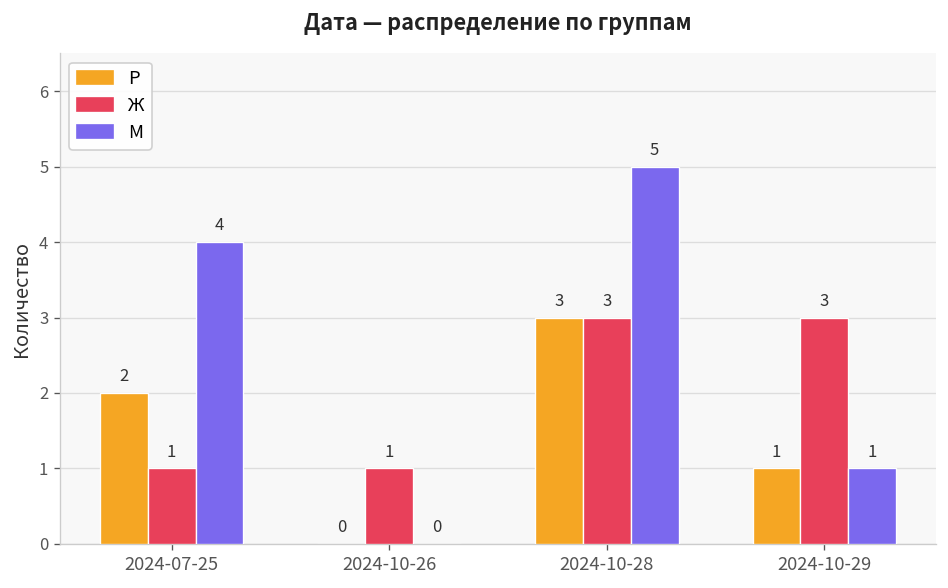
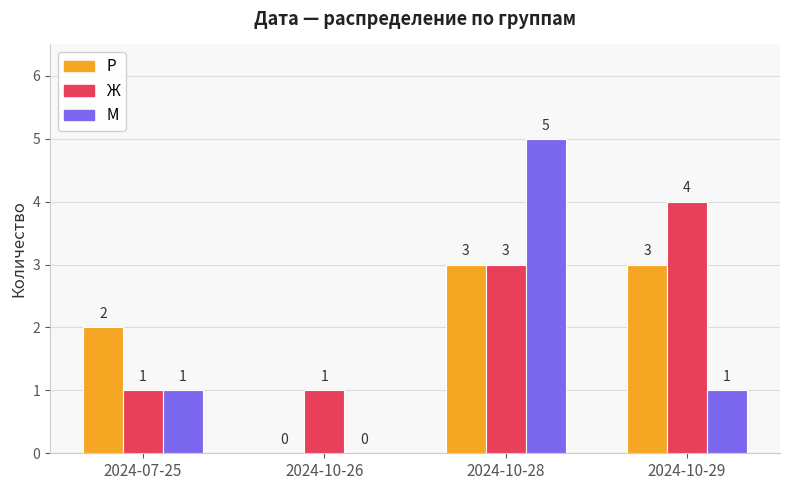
М, 2024-07-25: 4 -> 1
Р, 2024-10-29: 1 -> 3
Ж, 2024-10-29: 3 -> 4
